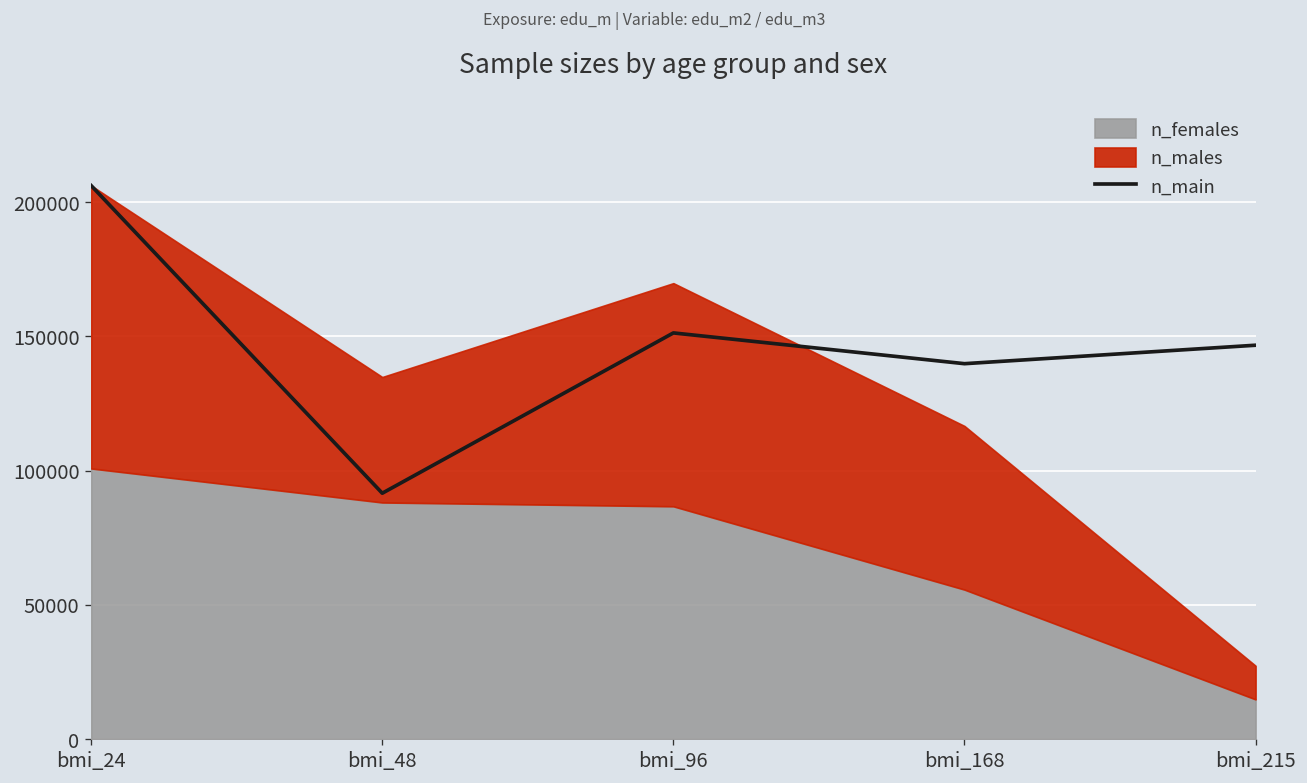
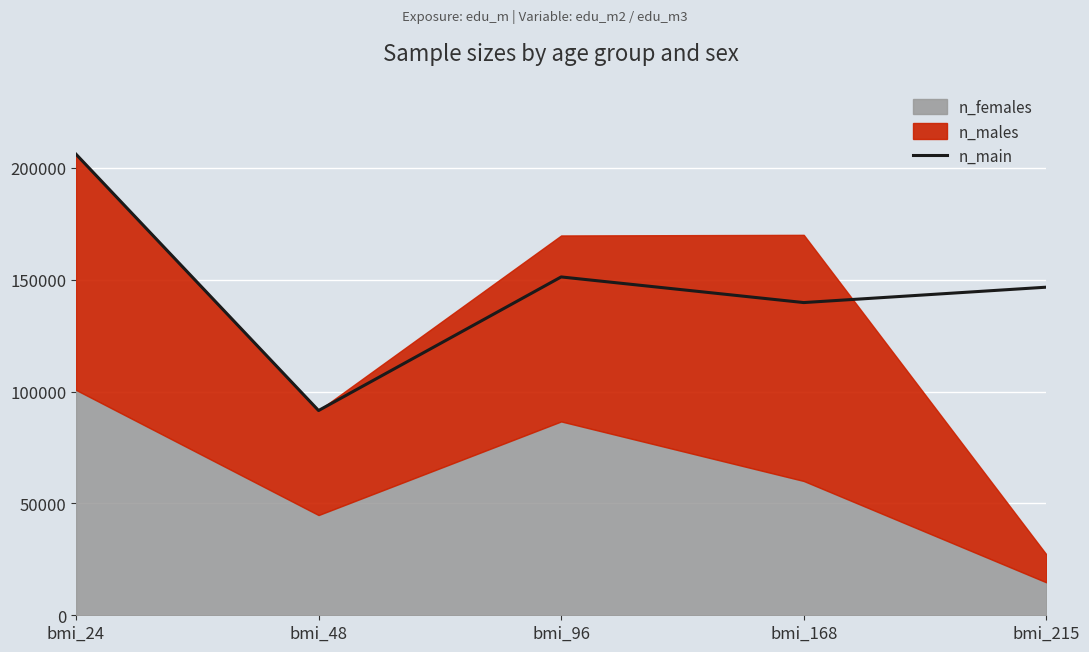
n_females, bmi_48: 88000 -> 45000
n_females, bmi_168: 56000 -> 60000
n_males, bmi_168: 61000 -> 110000
